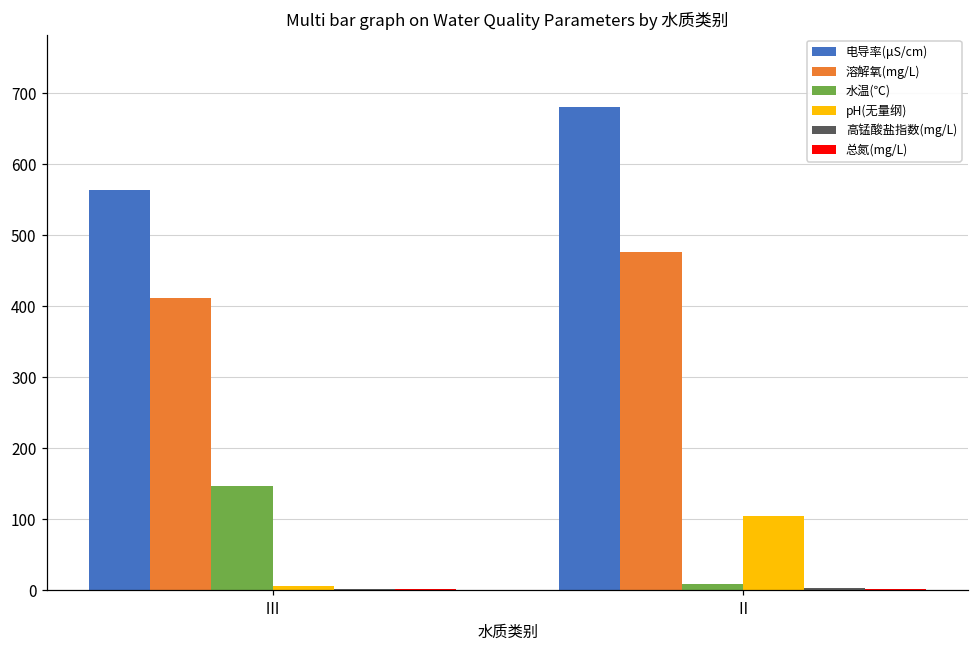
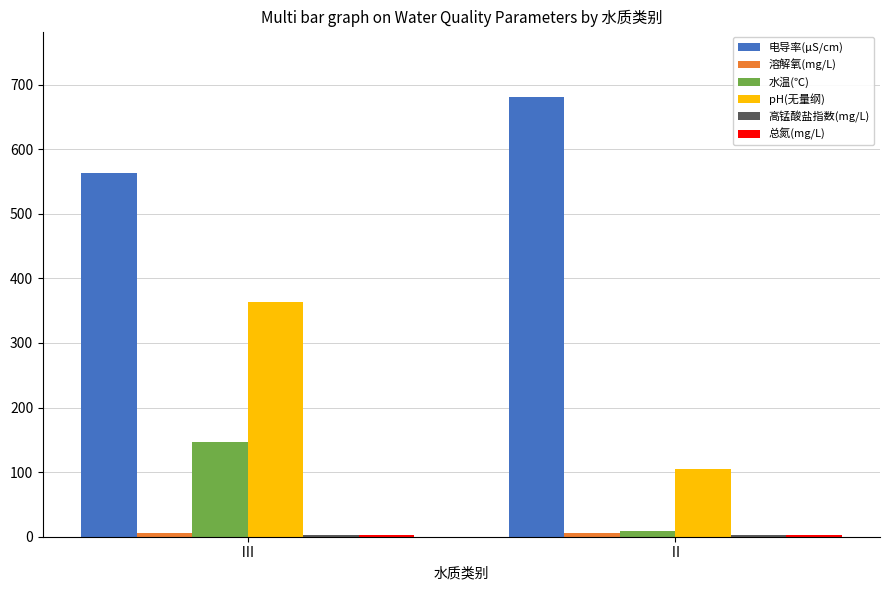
溶解氧(mg/L), Ⅲ: 410 -> 10
pH(无量纲), Ⅲ: 10 -> 360
溶解氧(mg/L), Ⅱ: 480 -> 10
